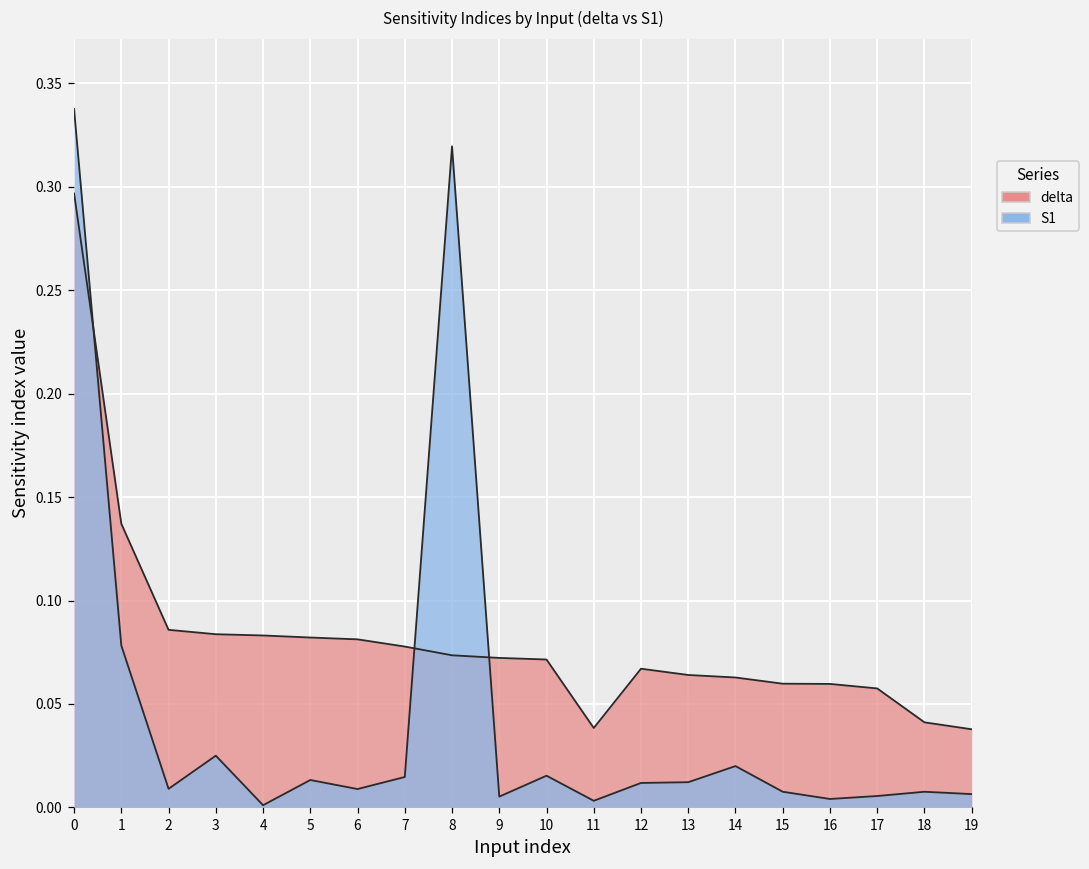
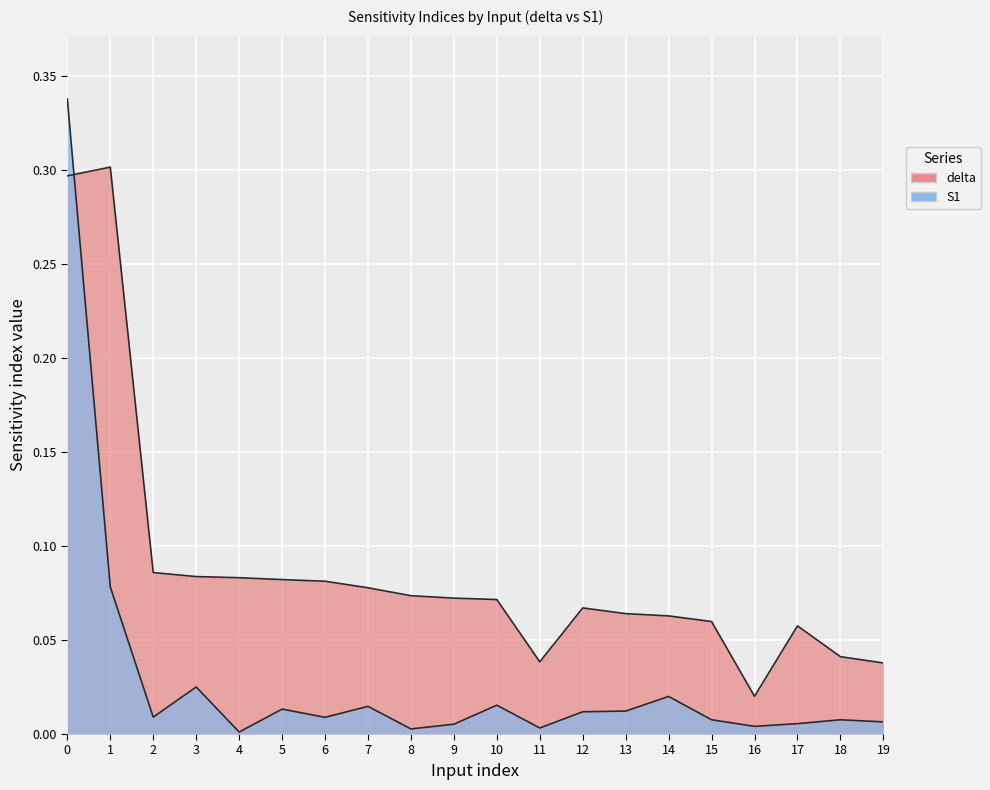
delta, 1: 0.137 -> 0.301
S1, 8: 0.320 -> 0.003
delta, 16: 0.060 -> 0.020
